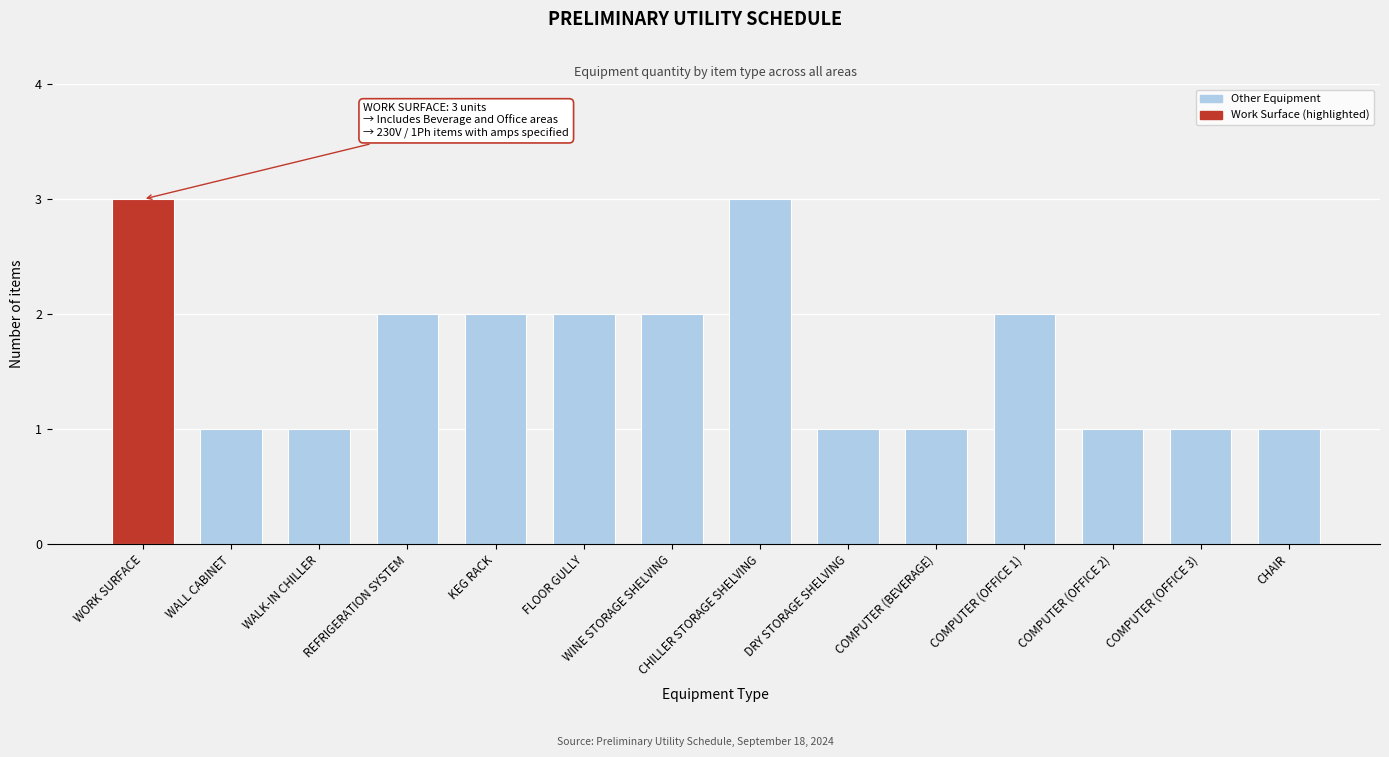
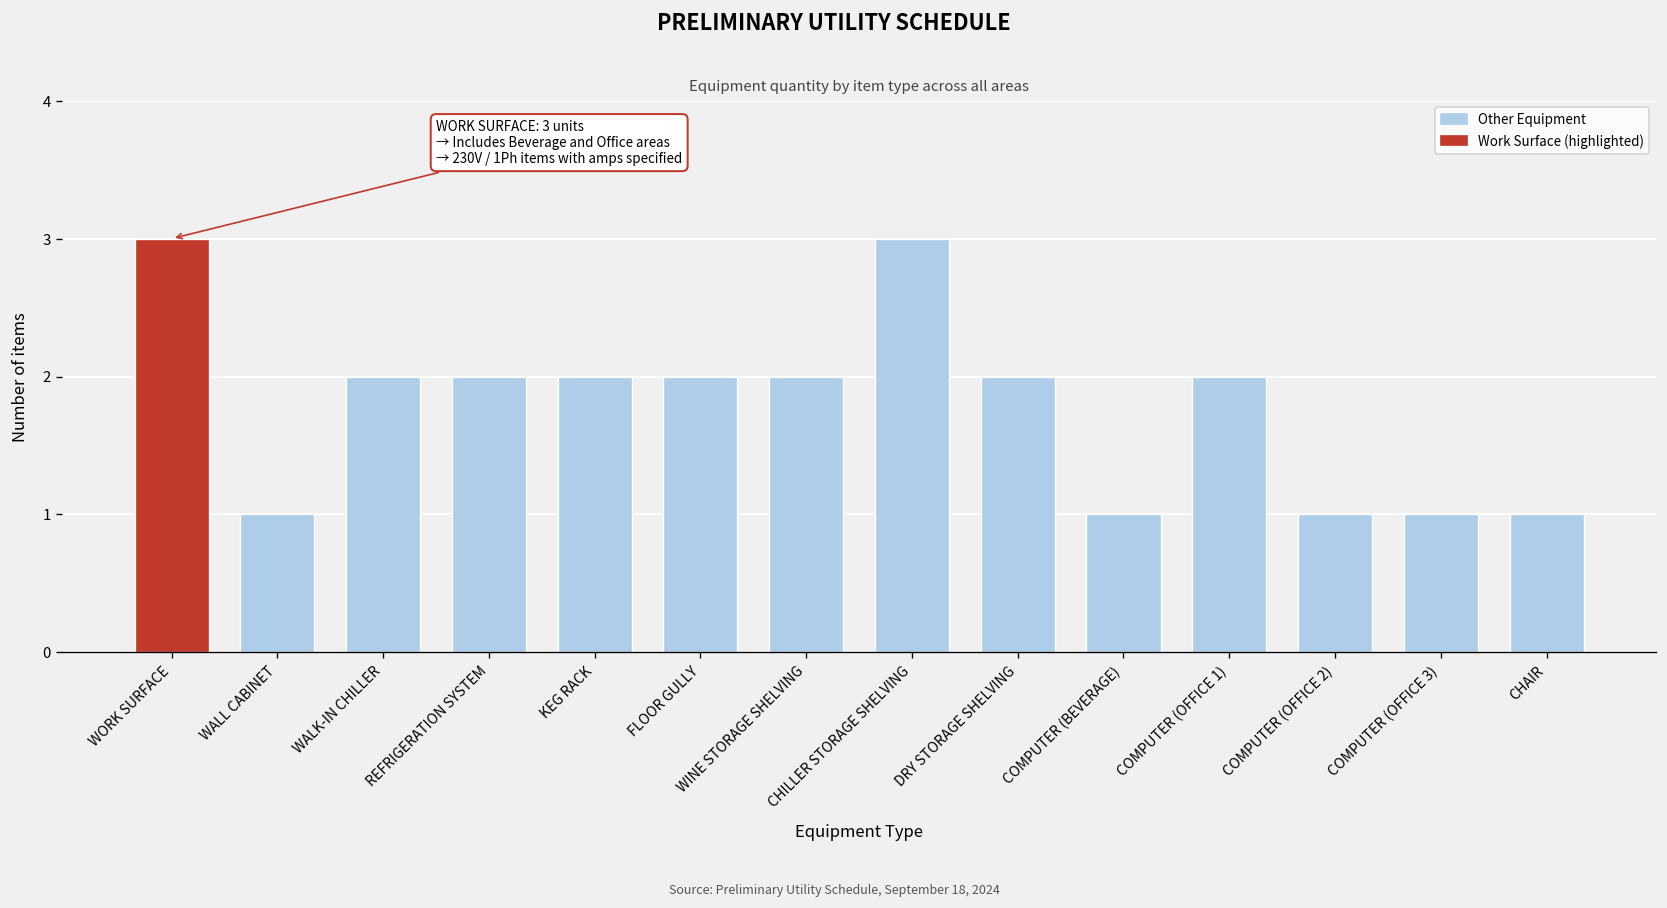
WALK-IN CHILLER: 1 -> 2
DRY STORAGE SHELVING: 1 -> 2
